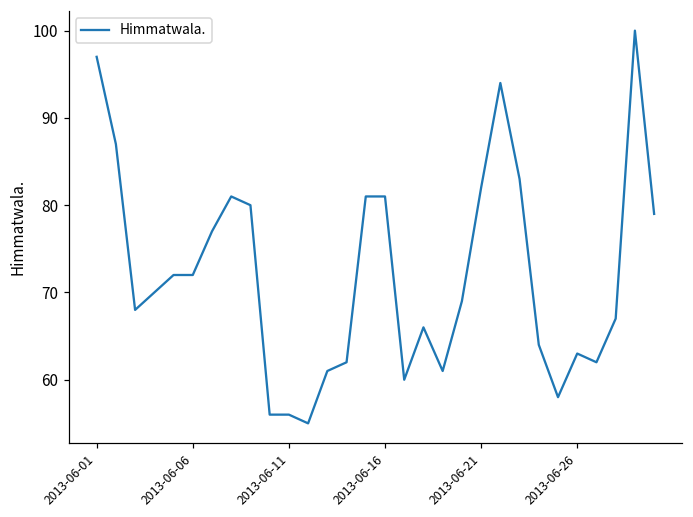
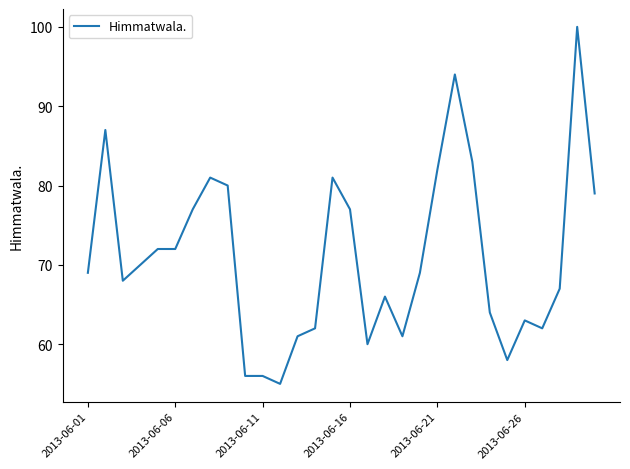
2013-06-01: 97 -> 69
2013-06-16: 81 -> 77
